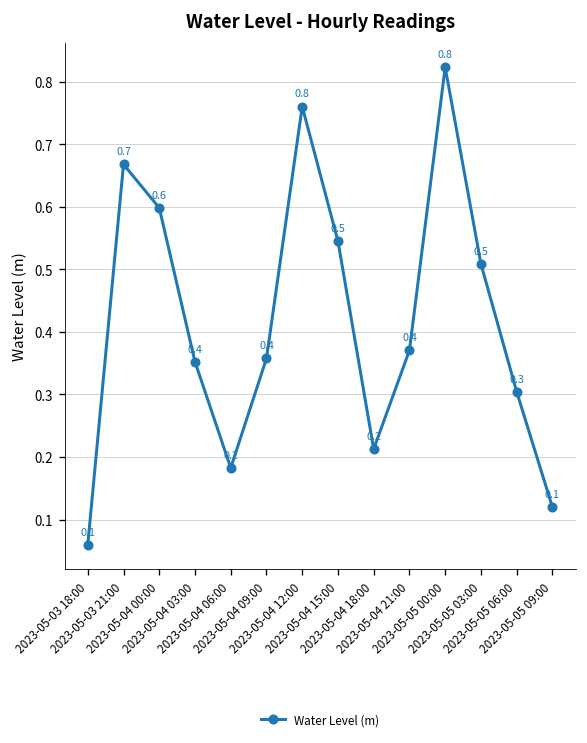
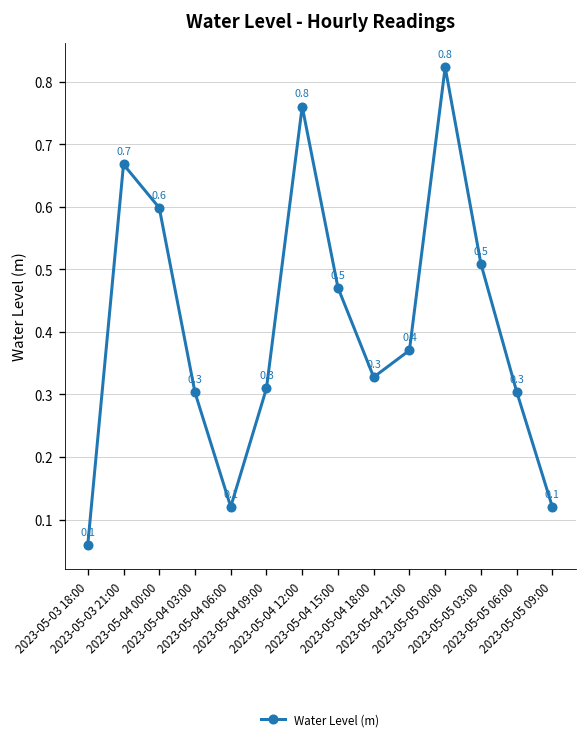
2023-05-04 03:00: 0.4 -> 0.3
2023-05-04 06:00: 0.2 -> 0.1
2023-05-04 09:00: 0.4 -> 0.3
2023-05-04 15:00: 0.55 -> 0.47
2023-05-04 18:00: 0.2 -> 0.3
